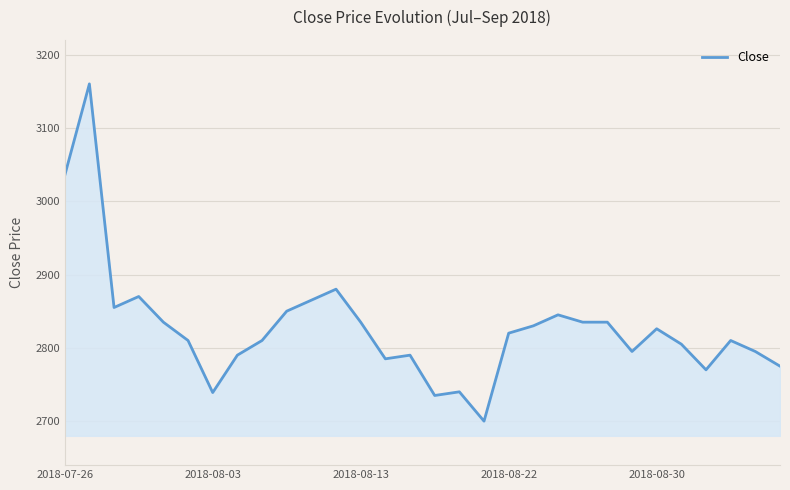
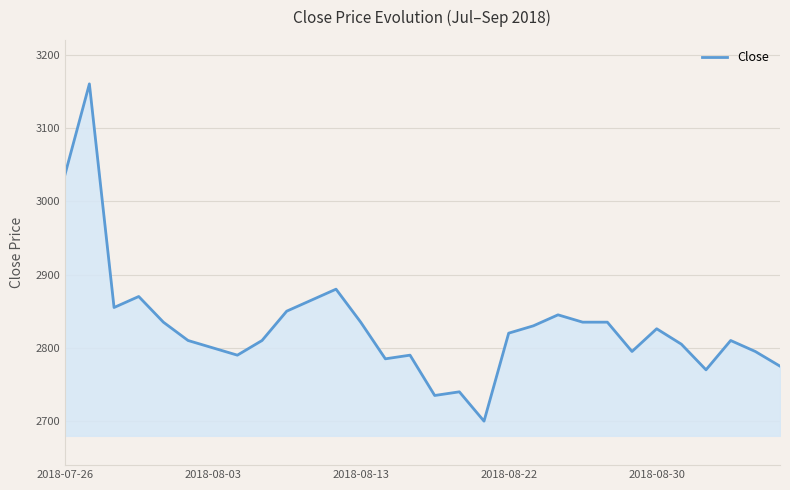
2018-08-03: 2740 -> 2800
